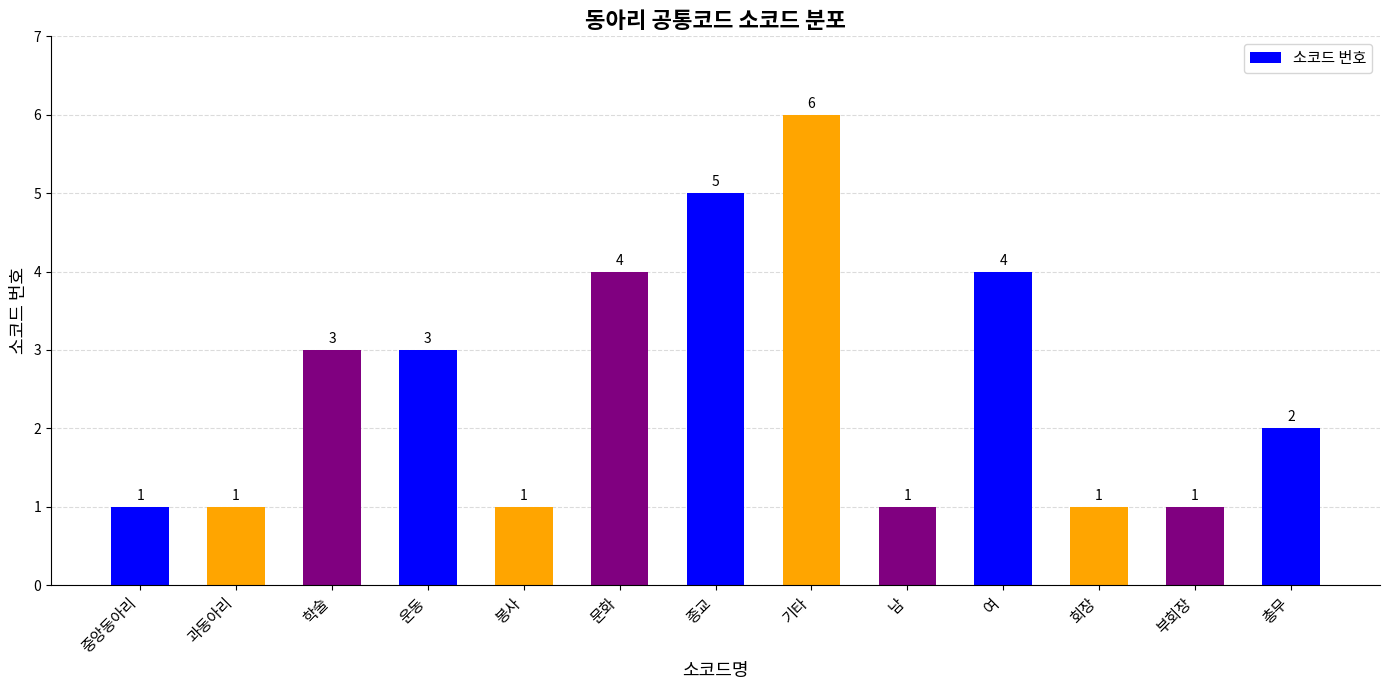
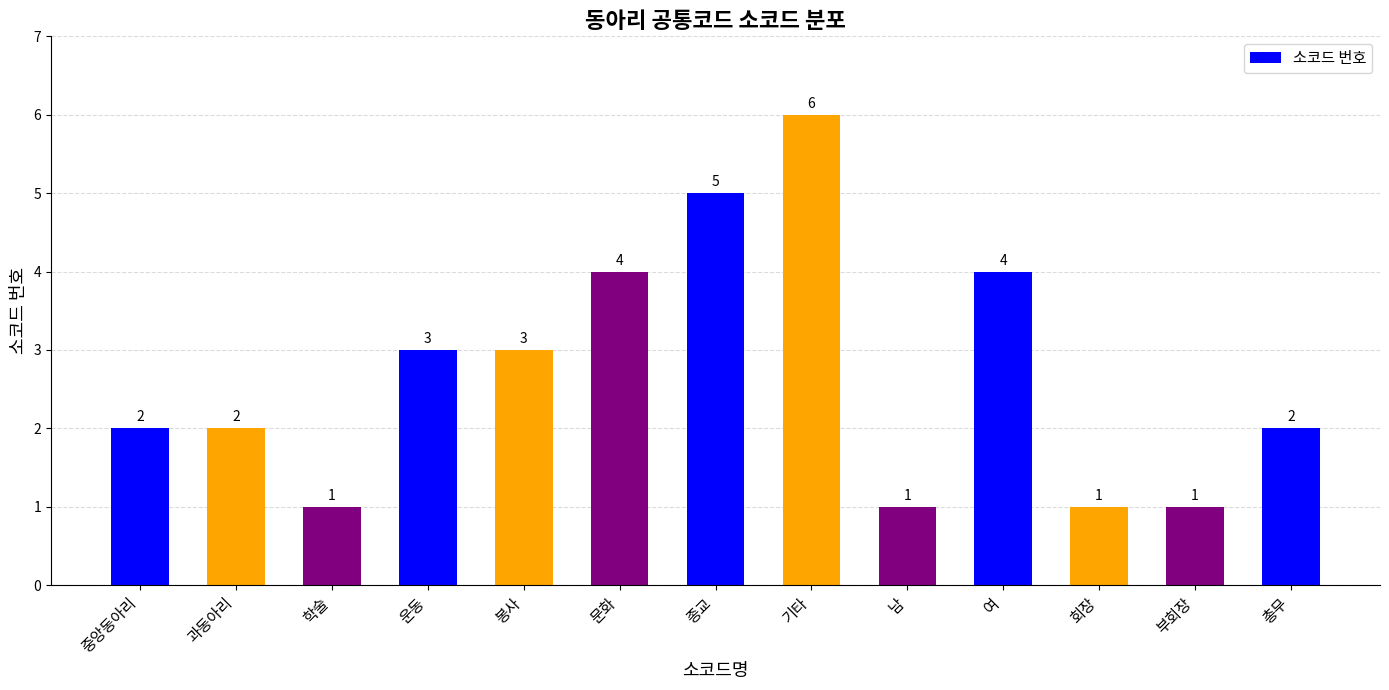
중앙동아리: 1 -> 2
과동아리: 1 -> 2
학술: 3 -> 1
봉사: 1 -> 3
